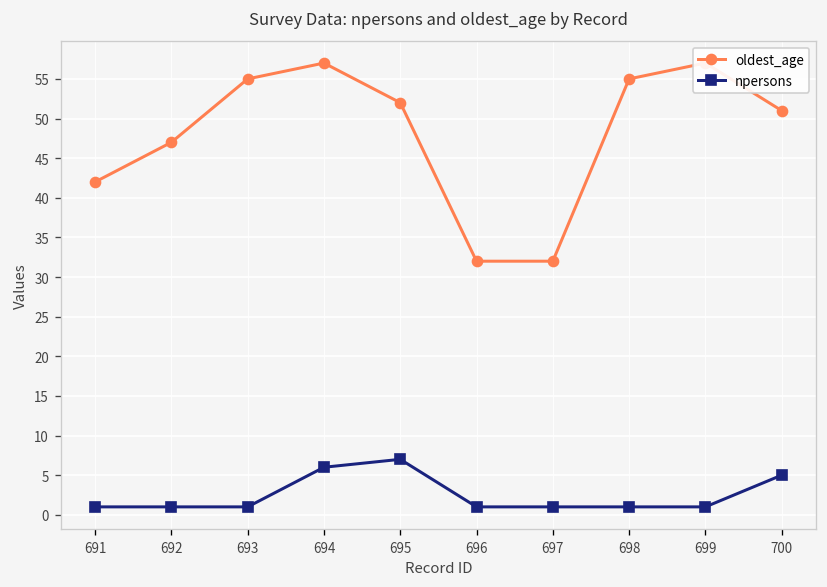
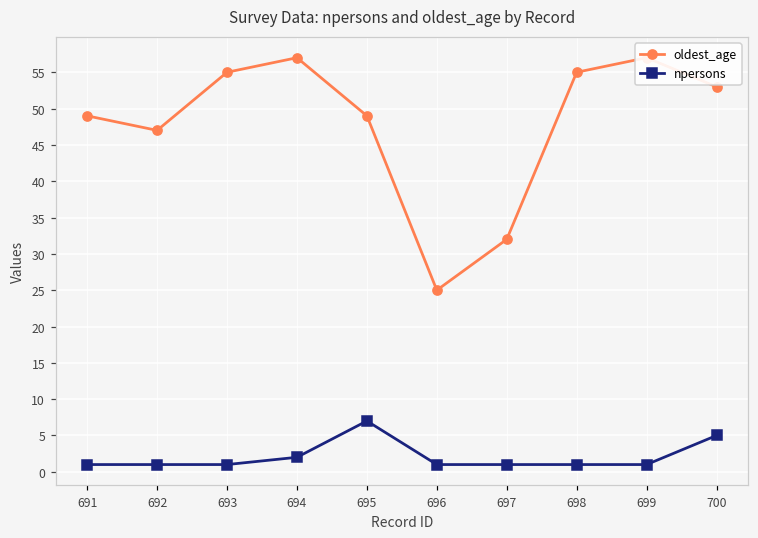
oldest_age, 691: 42 -> 49
npersons, 694: 6 -> 2
oldest_age, 695: 52 -> 49
oldest_age, 696: 32 -> 25
oldest_age, 700: 51 -> 53
